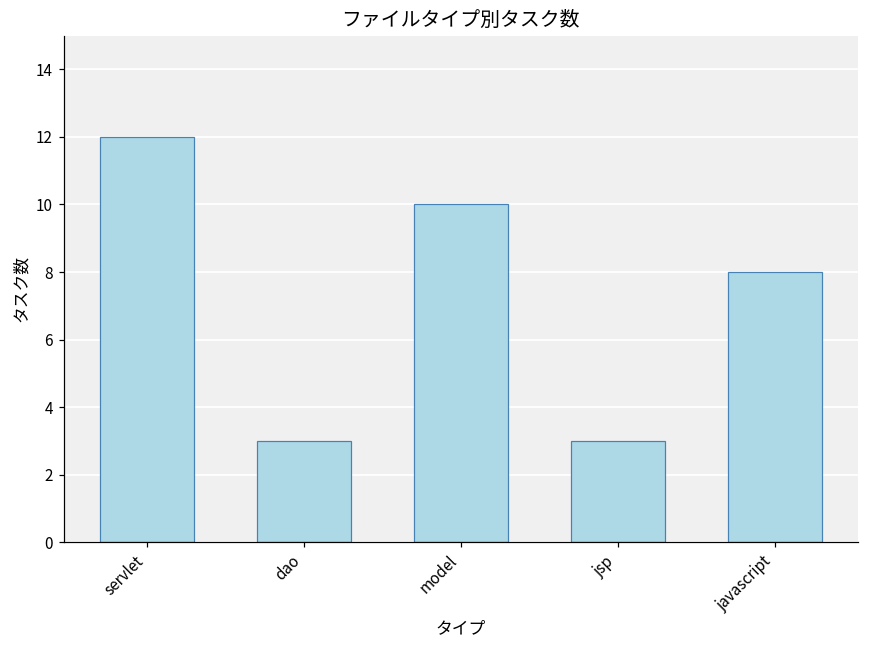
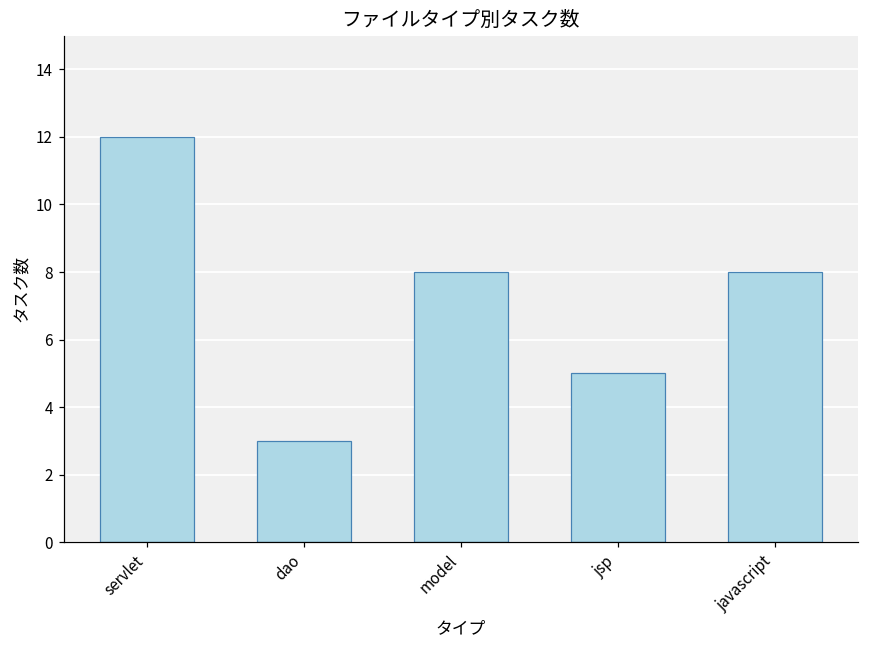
model: 10 -> 8
jsp: 3 -> 5
